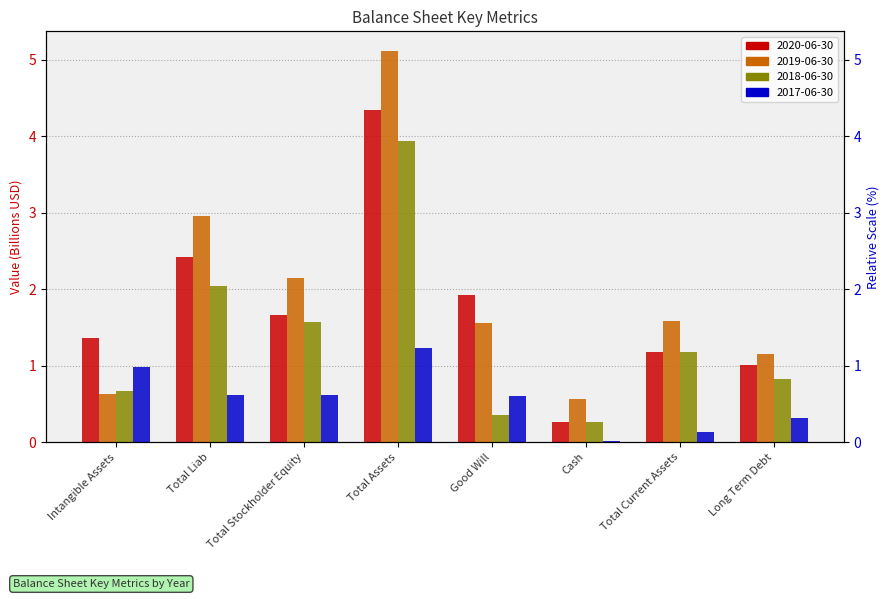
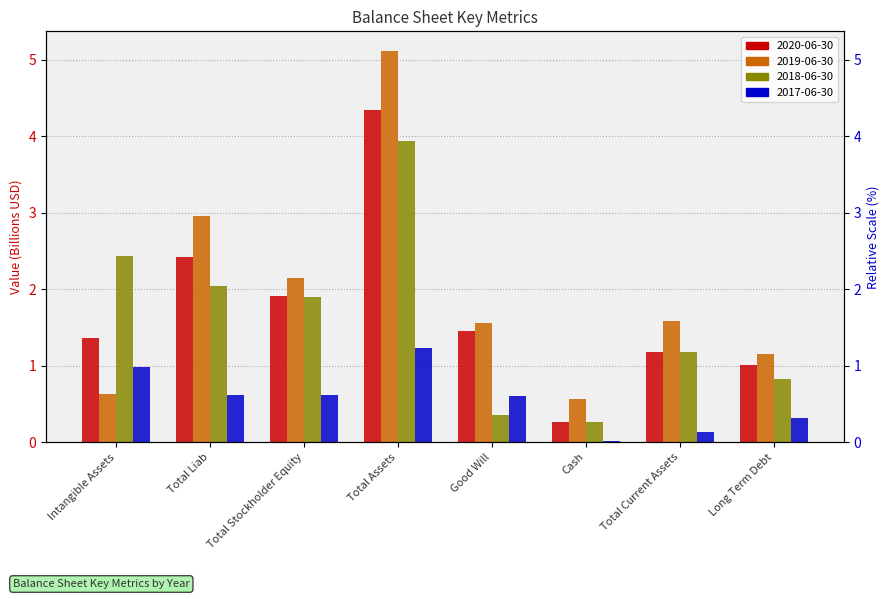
2018-06-30, Intangible Assets: 0.7 -> 2.4
2020-06-30, Total Stockholder Equity: 1.7 -> 1.9
2018-06-30, Total Stockholder Equity: 1.6 -> 1.9
2020-06-30, Good Will: 1.9 -> 1.4
